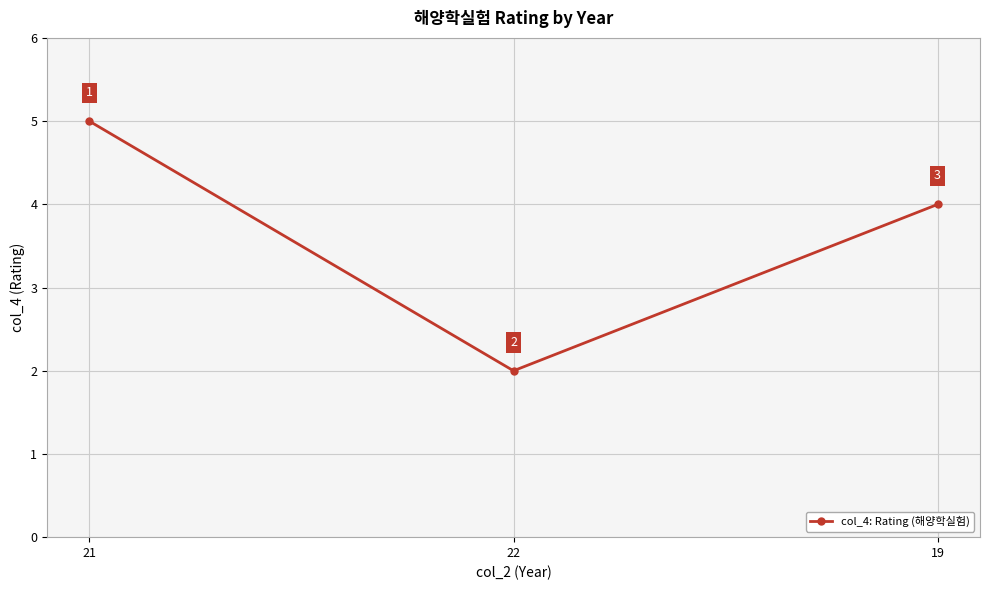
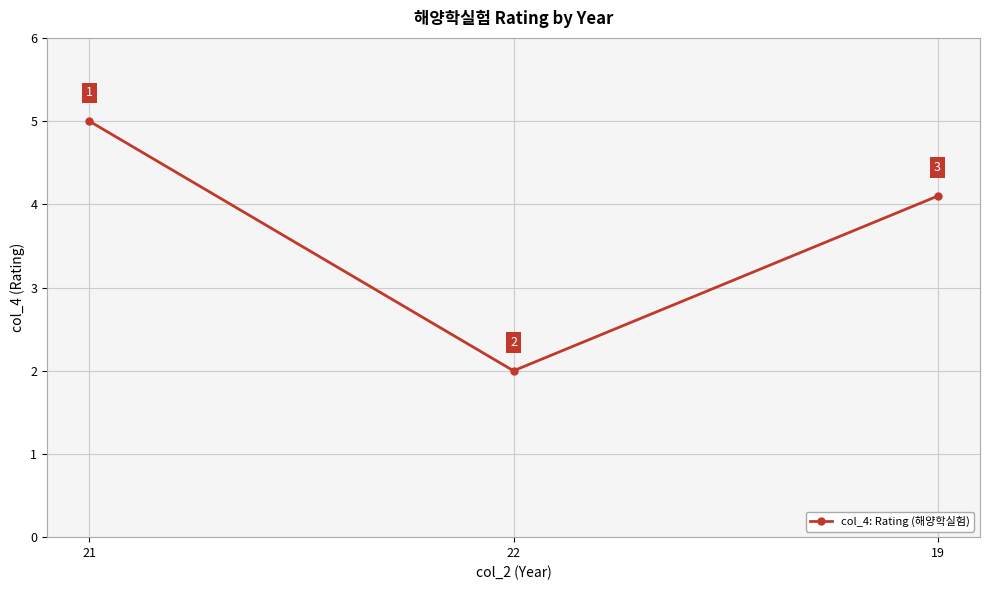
19: 4.0 -> 4.1
